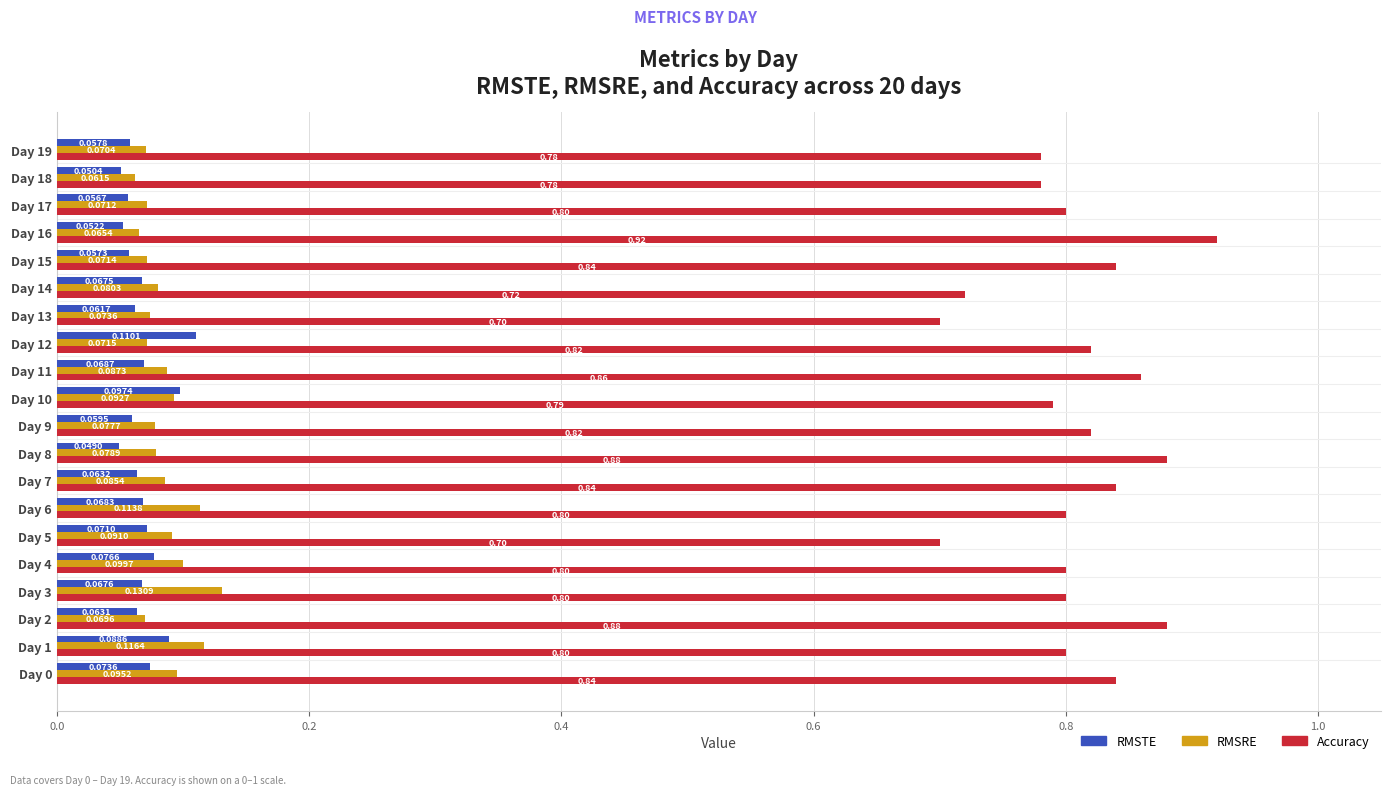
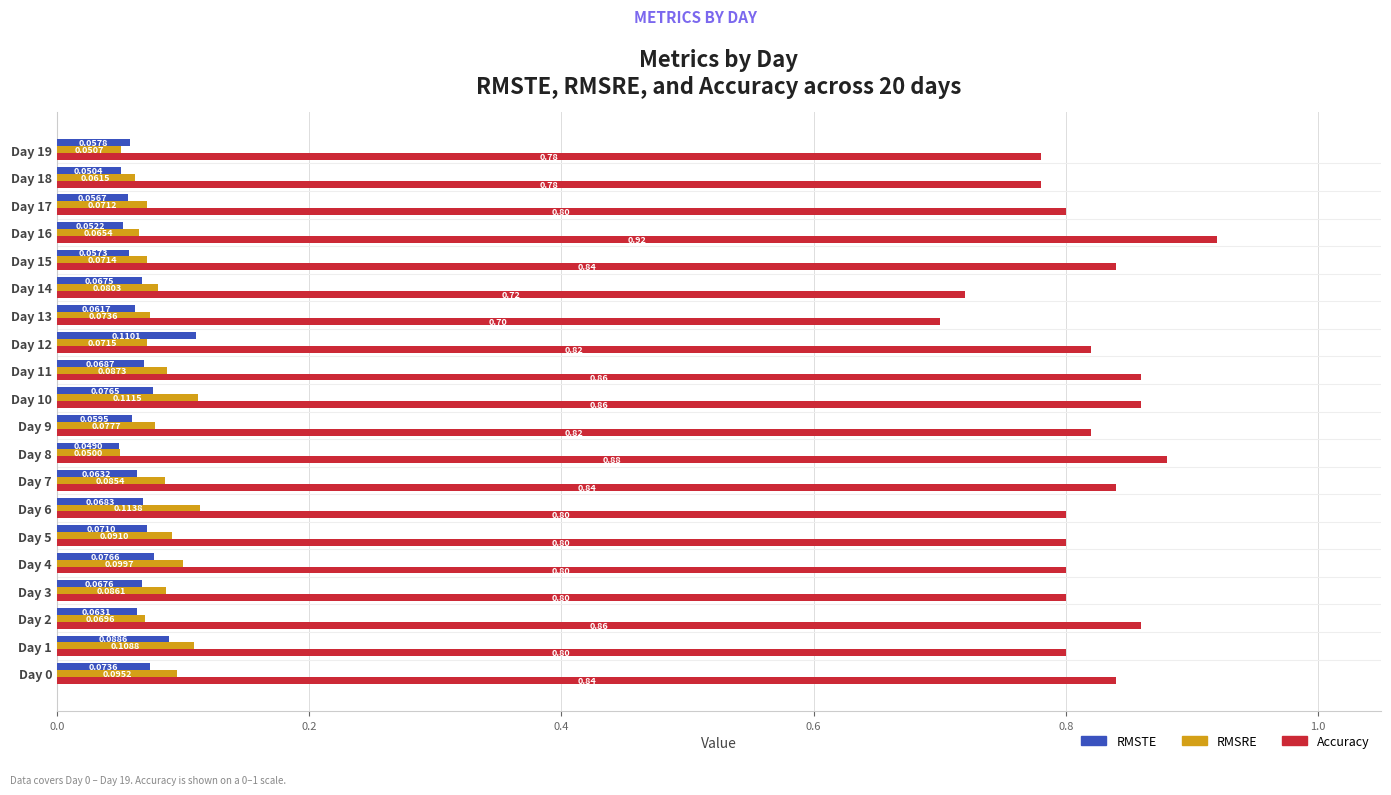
RMSRE, Day 19: 0.0704 -> 0.0507
RMSTE, Day 10: 0.0974 -> 0.0765
RMSRE, Day 10: 0.0927 -> 0.1115
Accuracy, Day 10: 0.79 -> 0.86
RMSRE, Day 8: 0.0789 -> 0.0500
Accuracy, Day 5: 0.70 -> 0.80
RMSRE, Day 3: 0.1309 -> 0.0861
Accuracy, Day 2: 0.88 -> 0.86
RMSRE, Day 1: 0.1164 -> 0.1088
